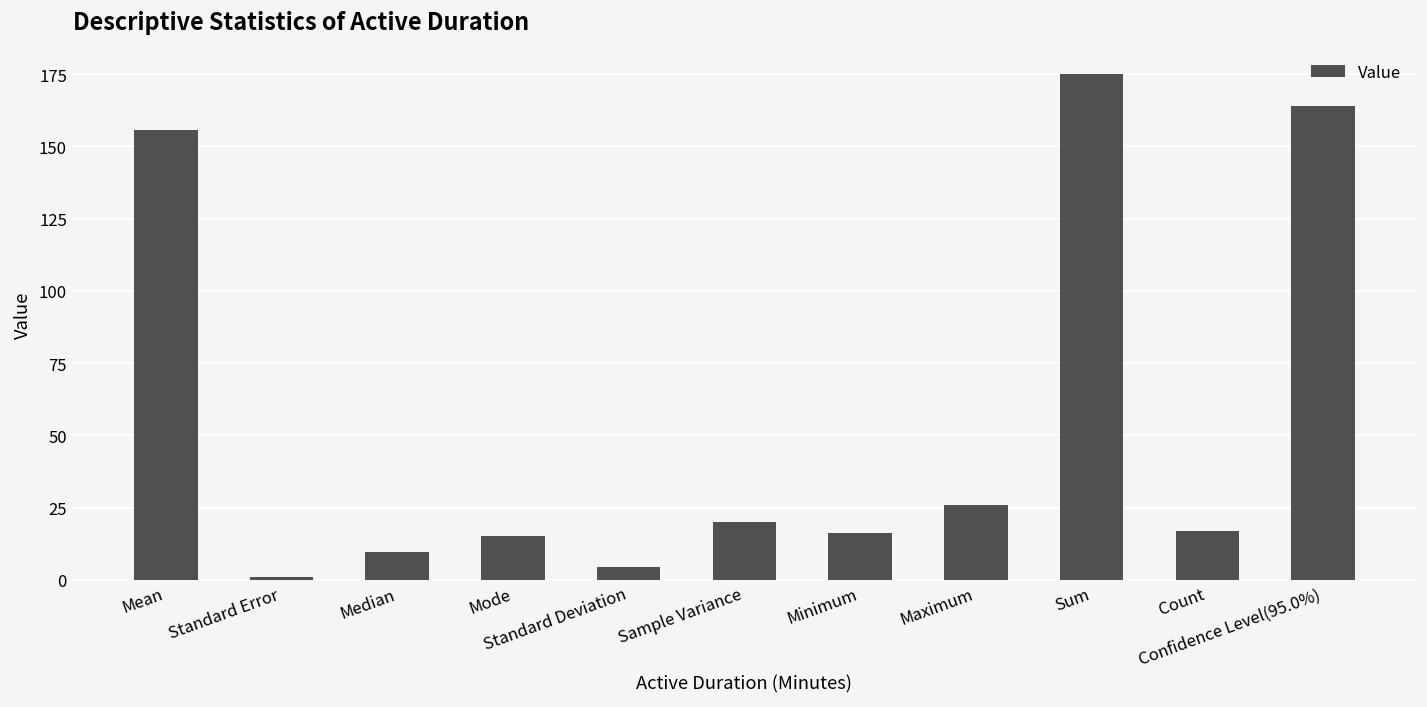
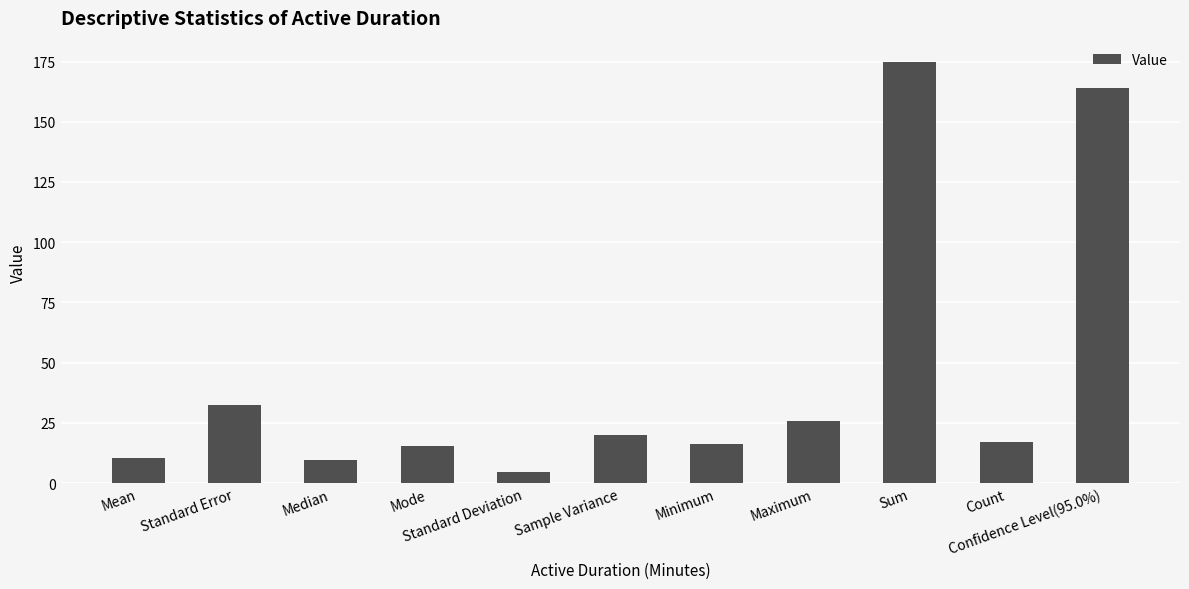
Mean: 156 -> 10
Standard Error: 1 -> 32
